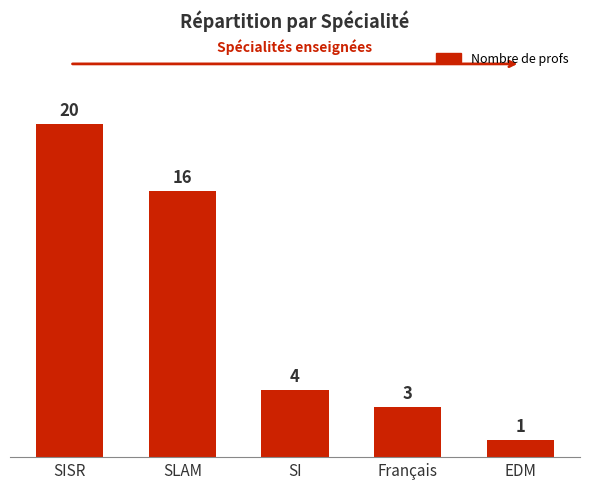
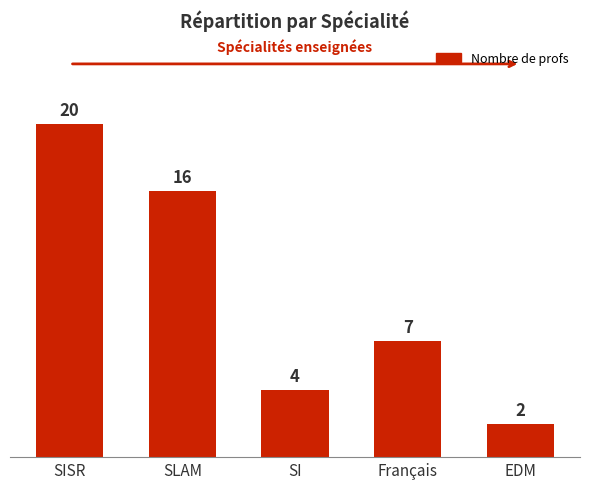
Français: 3 -> 7
EDM: 1 -> 2
